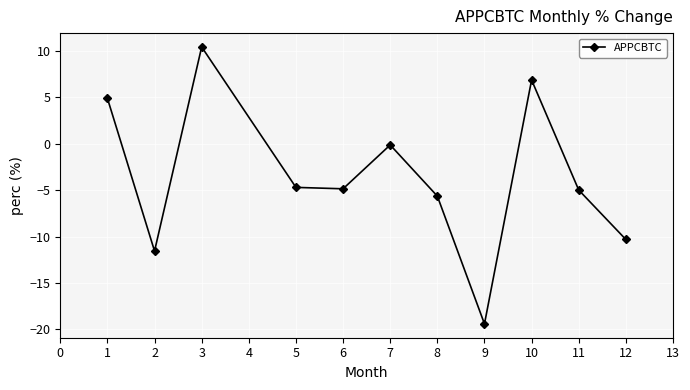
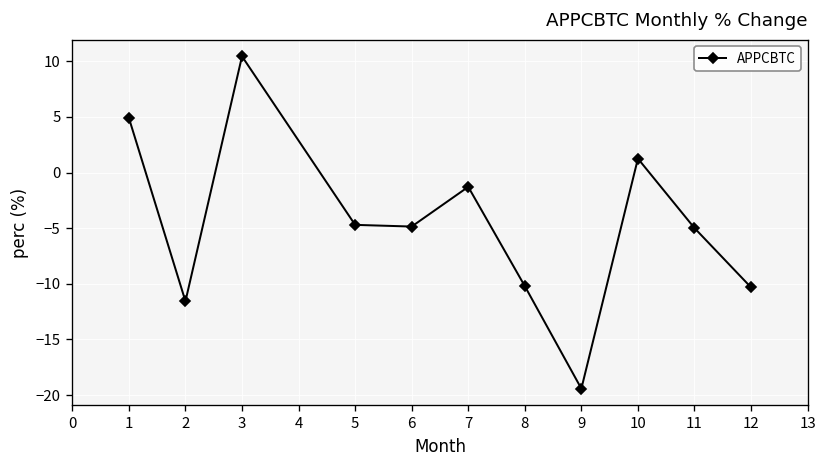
7: 0 -> -1
8: -6 -> -10
10: 7 -> 1
